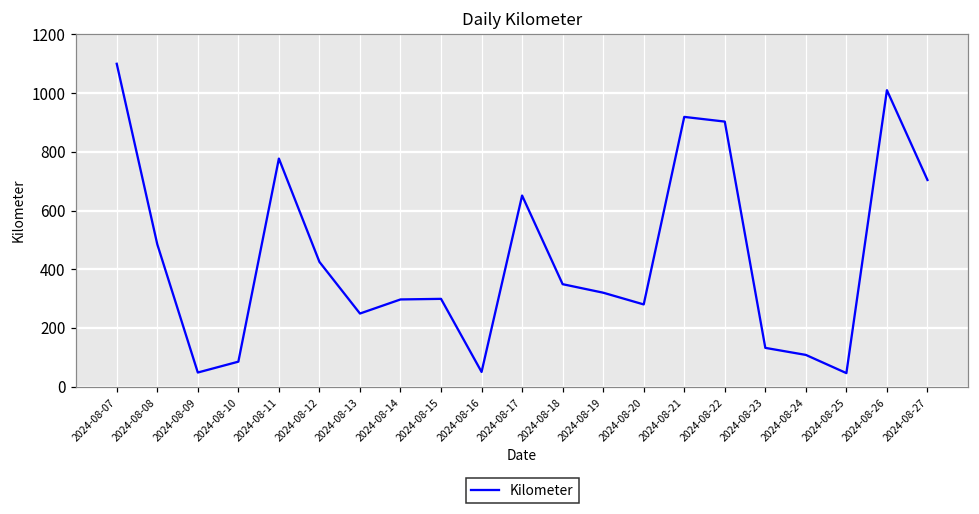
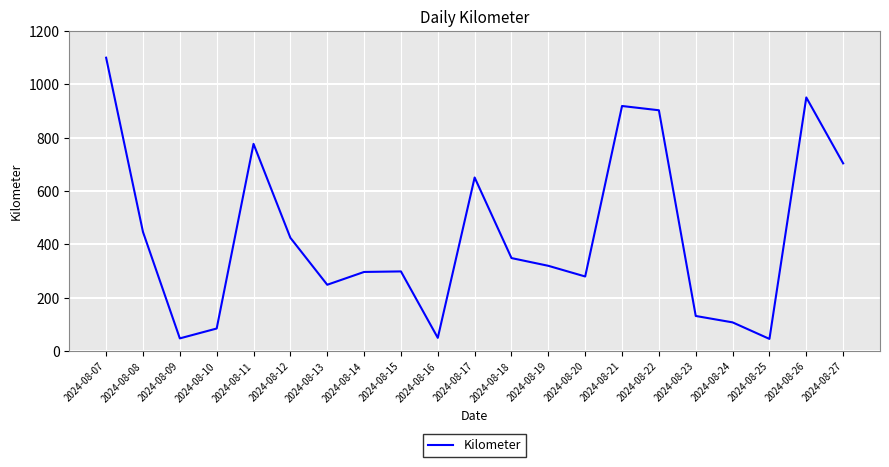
2024-08-08: 490 -> 450
2024-08-26: 1010 -> 950
